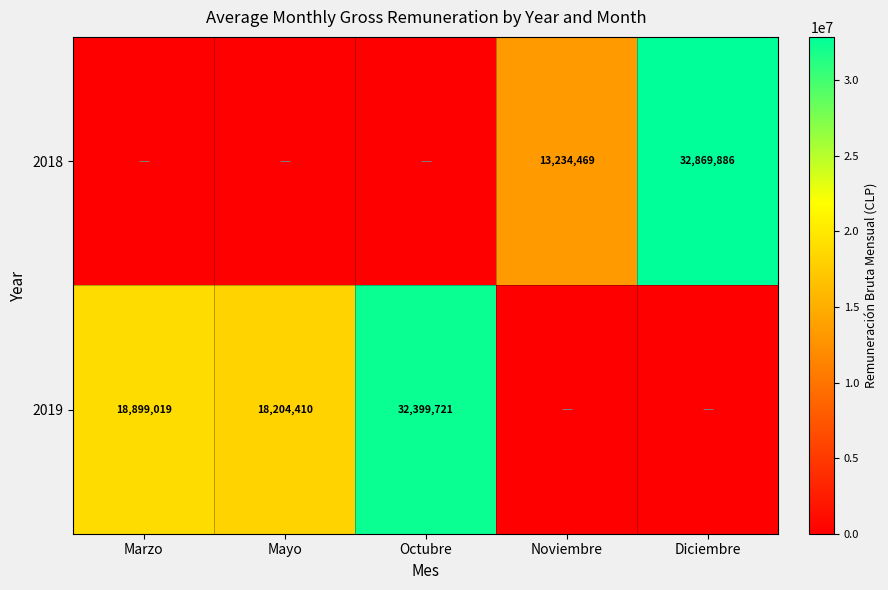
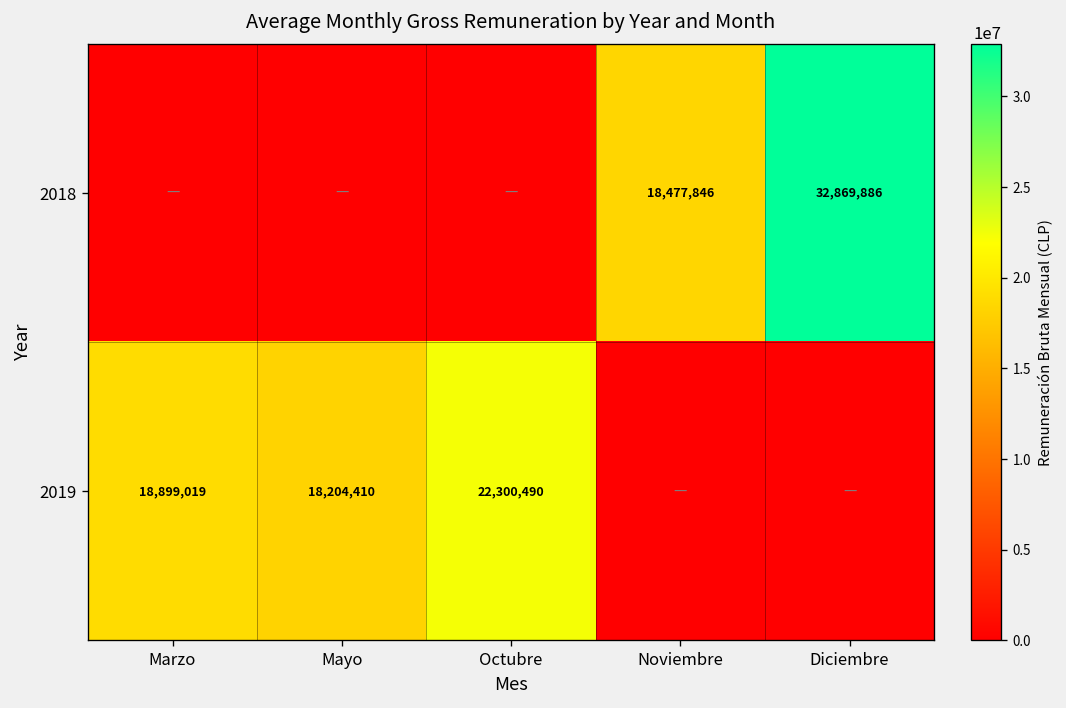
2018, Noviembre: 13,234,469 -> 18,477,846
2019, Octubre: 32,399,721 -> 22,300,490
